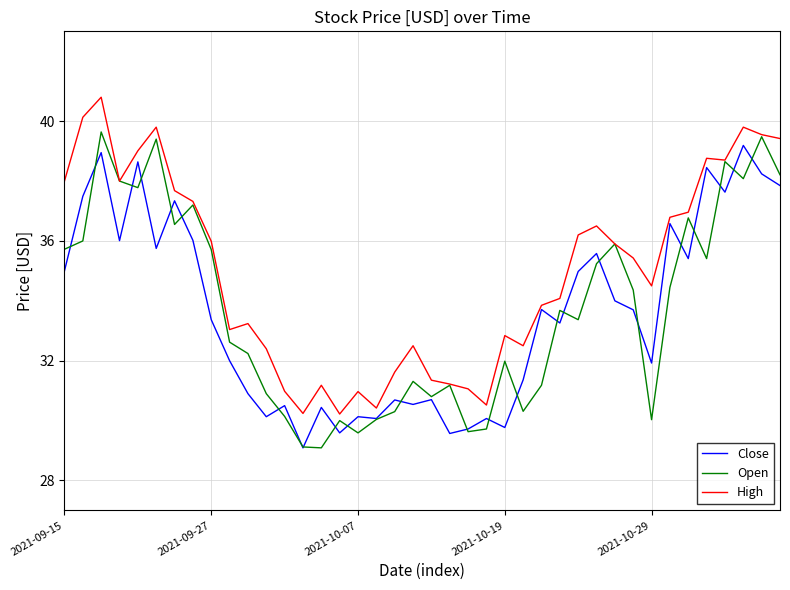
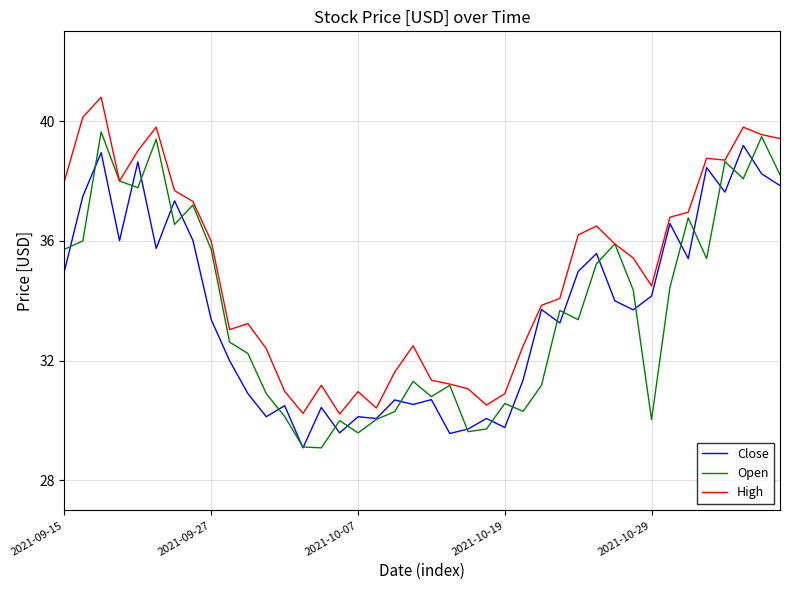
Open, 2021-10-19: 32.0 -> 30.6
High, 2021-10-19: 32.8 -> 30.9
Close, 2021-10-29: 31.9 -> 34.2
